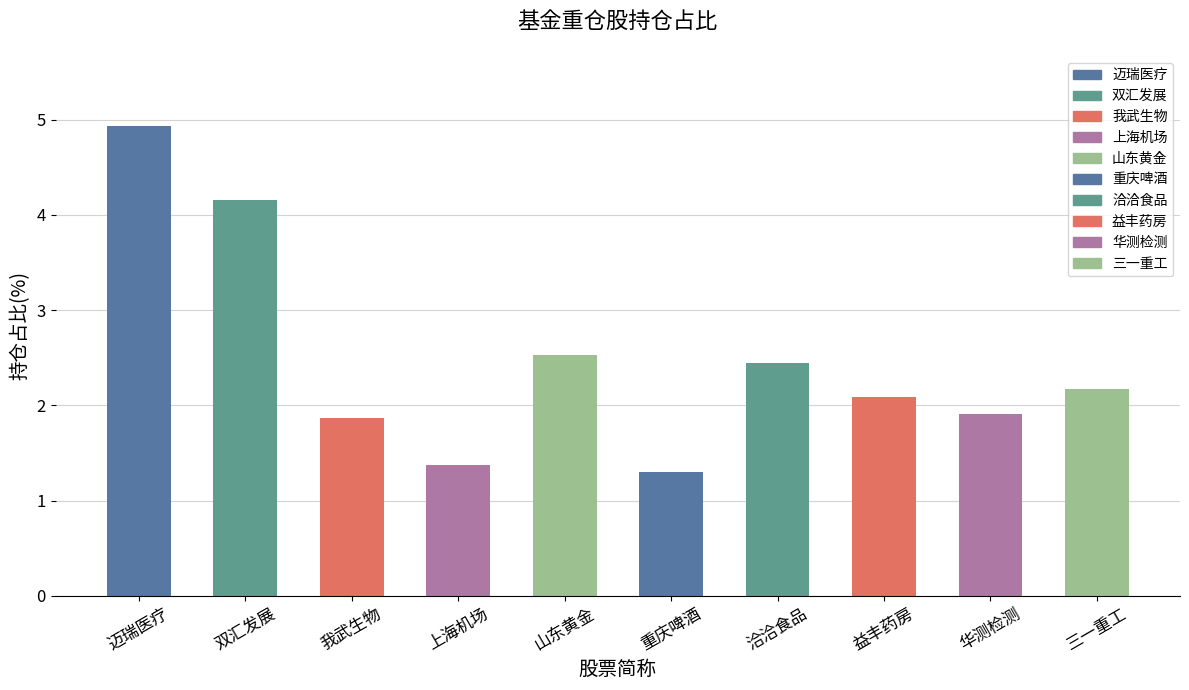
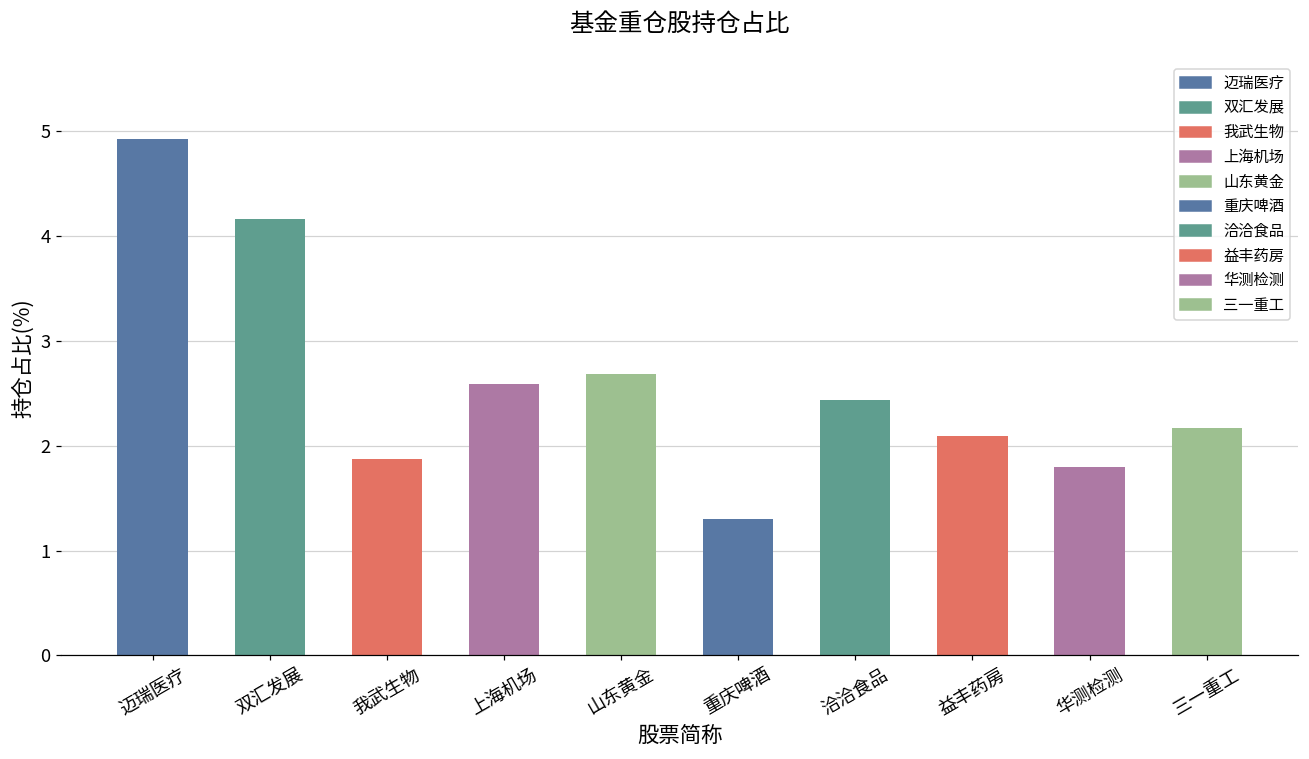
上海机场: 1.4 -> 2.6
山东黄金: 2.5 -> 2.7
华测检测: 1.9 -> 1.8
